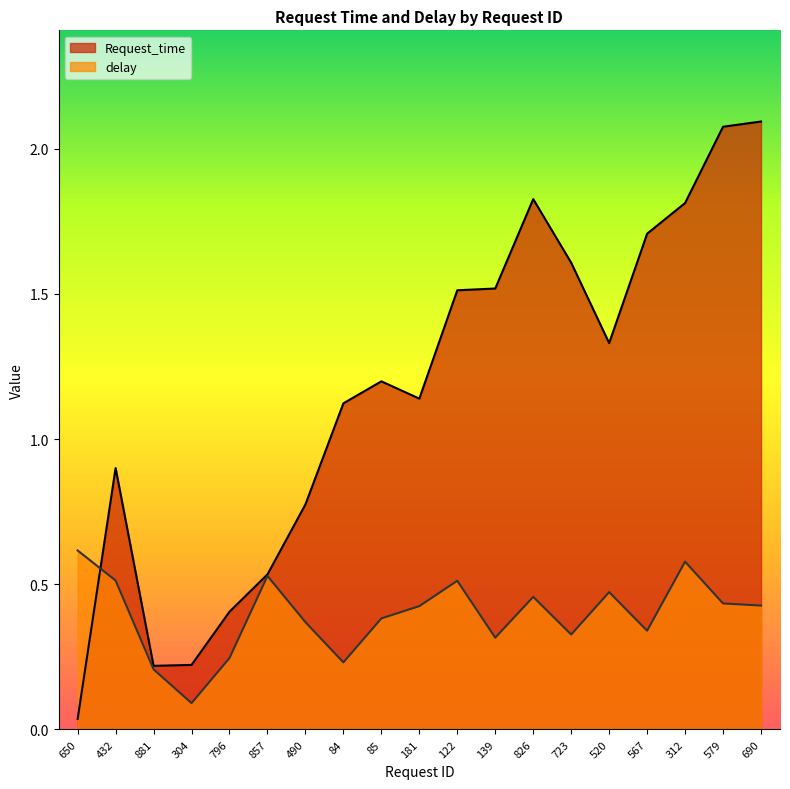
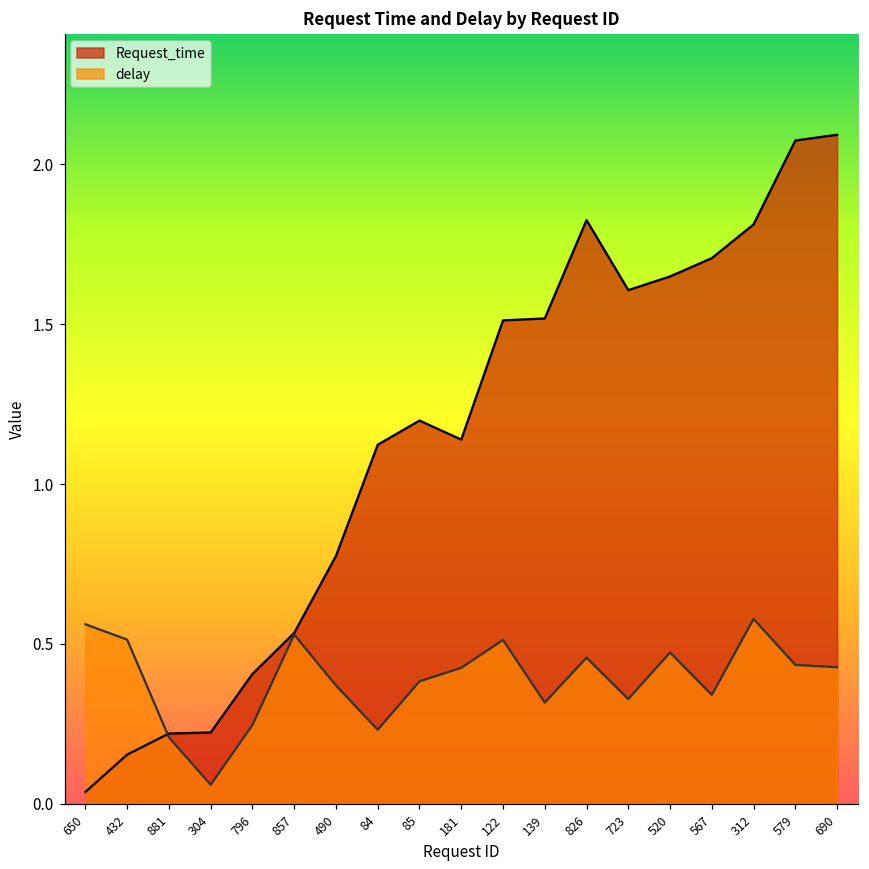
delay, 650: 0.62 -> 0.56
Request_time, 432: 0.90 -> 0.15
delay, 304: 0.09 -> 0.06
Request_time, 520: 1.33 -> 1.65
